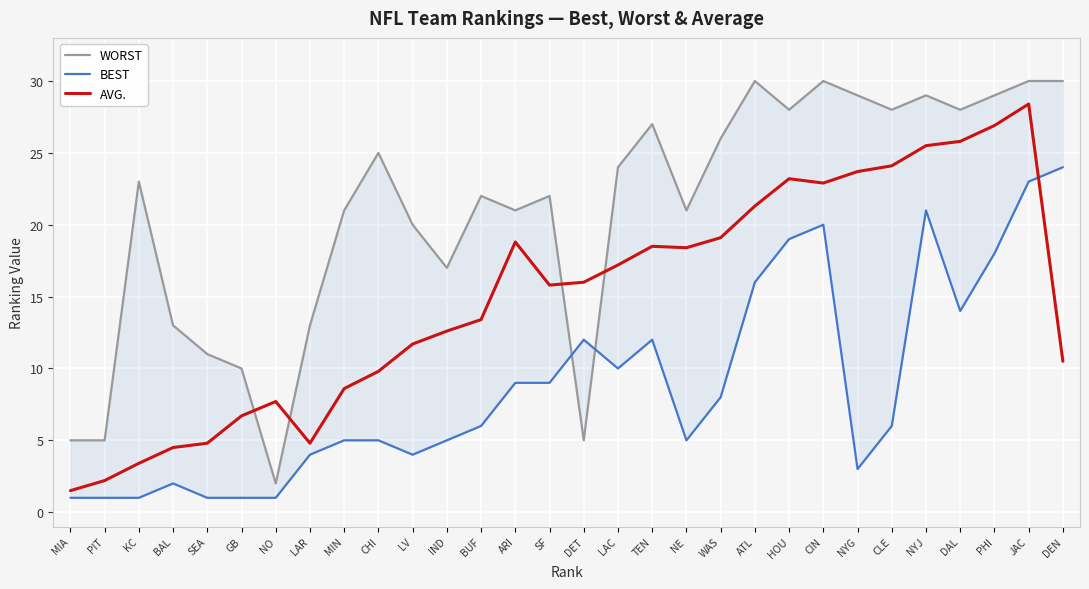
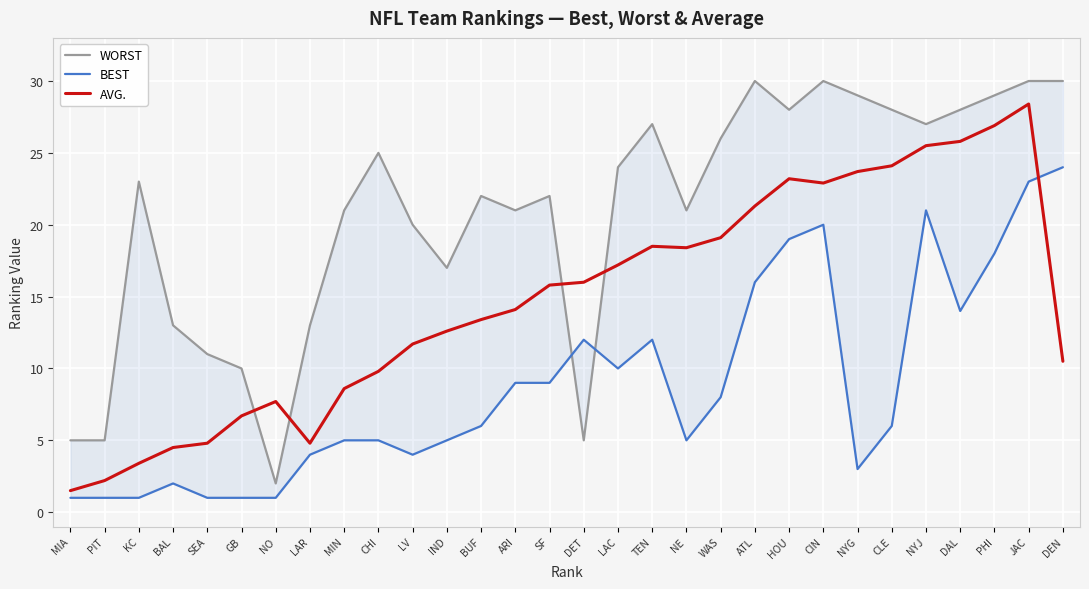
AVG., ARI: 18.8 -> 14.1
WORST, NYJ: 29 -> 27
